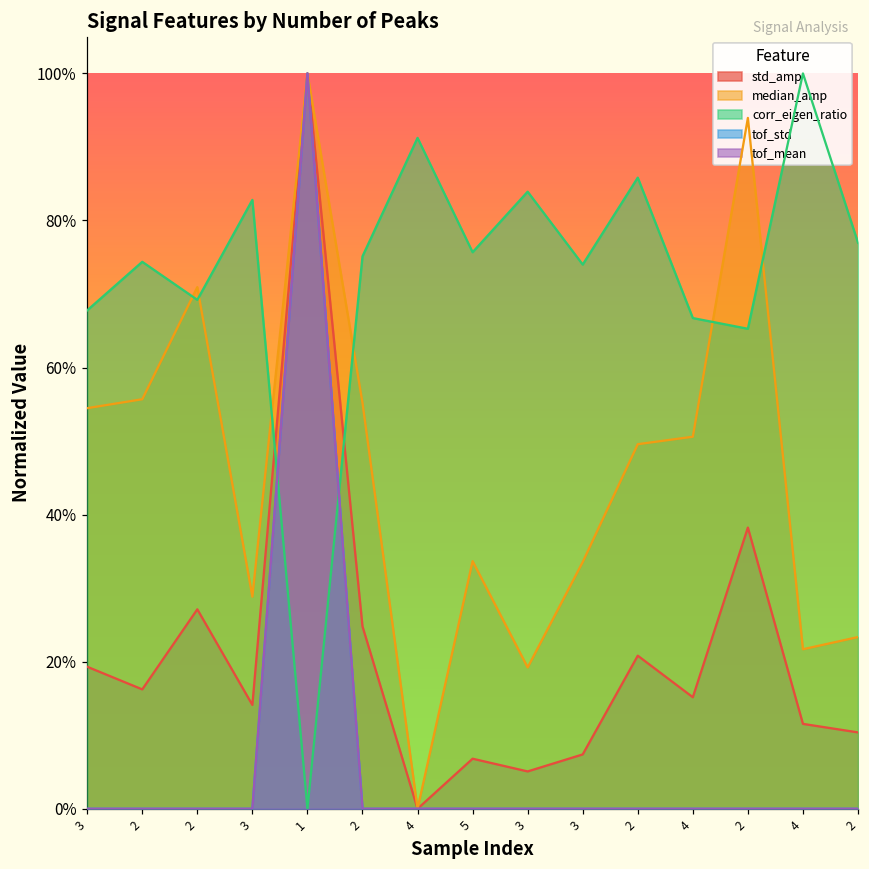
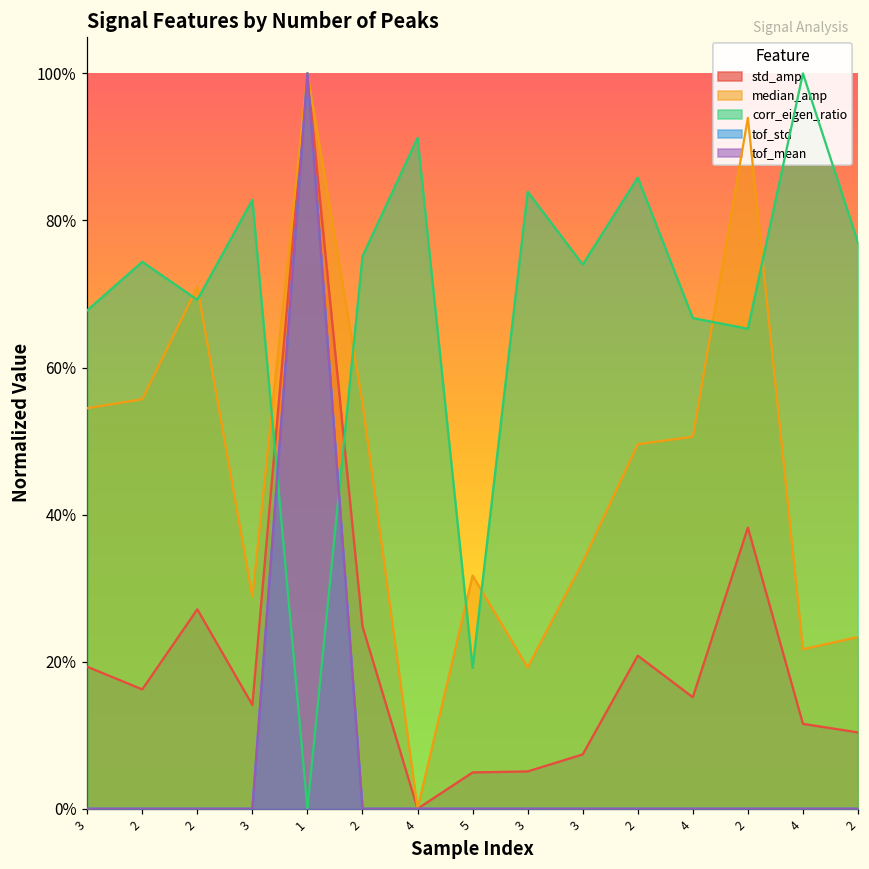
std_amp, 5: 7% -> 5%
median_amp, 5: 34% -> 32%
corr_eigen_ratio, 5: 76% -> 19%
